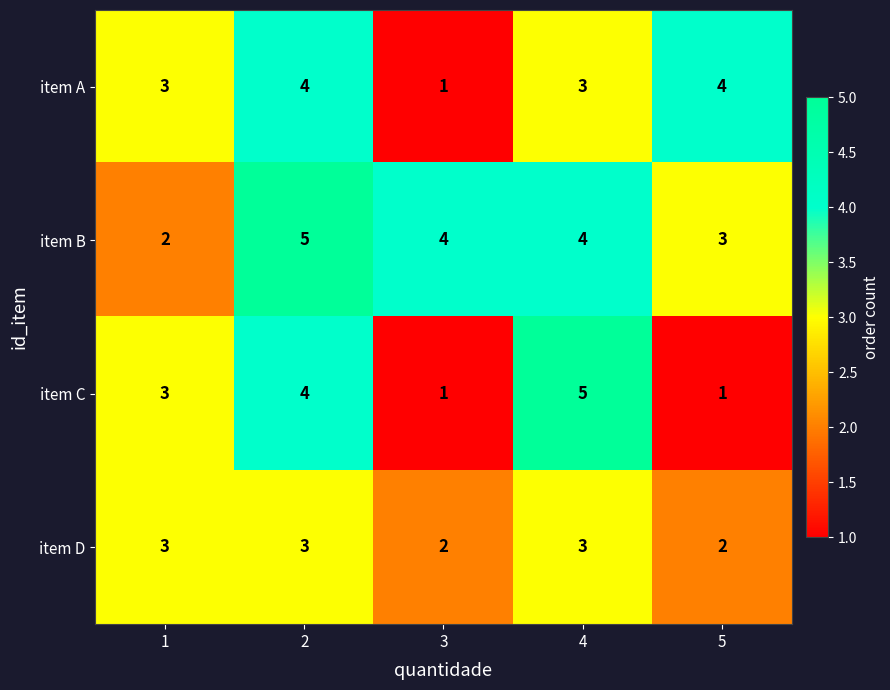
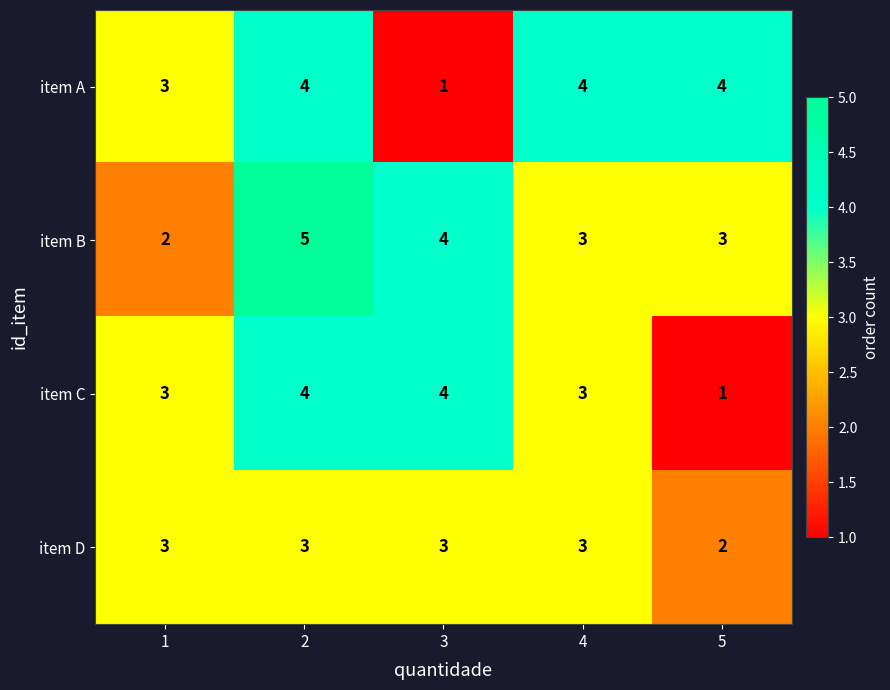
item A, 4: 3 -> 4
item B, 4: 4 -> 3
item C, 3: 1 -> 4
item C, 4: 5 -> 3
item D, 3: 2 -> 3
